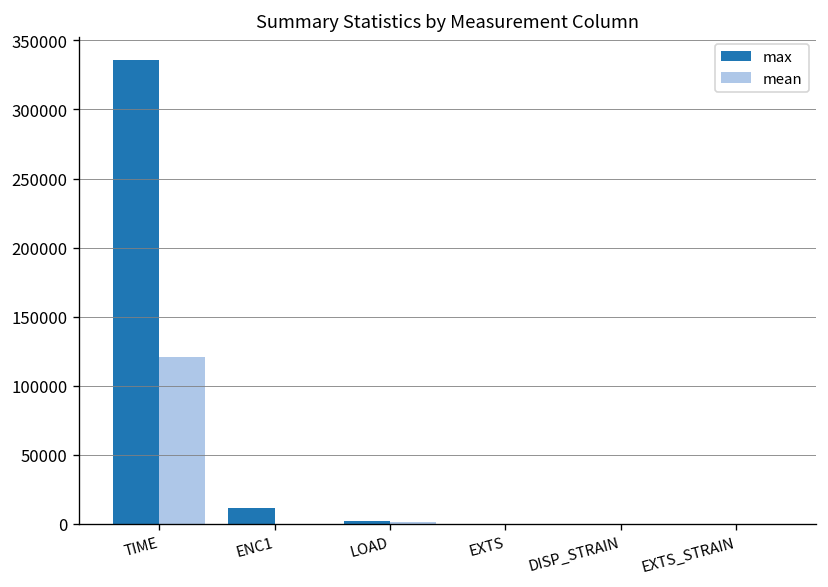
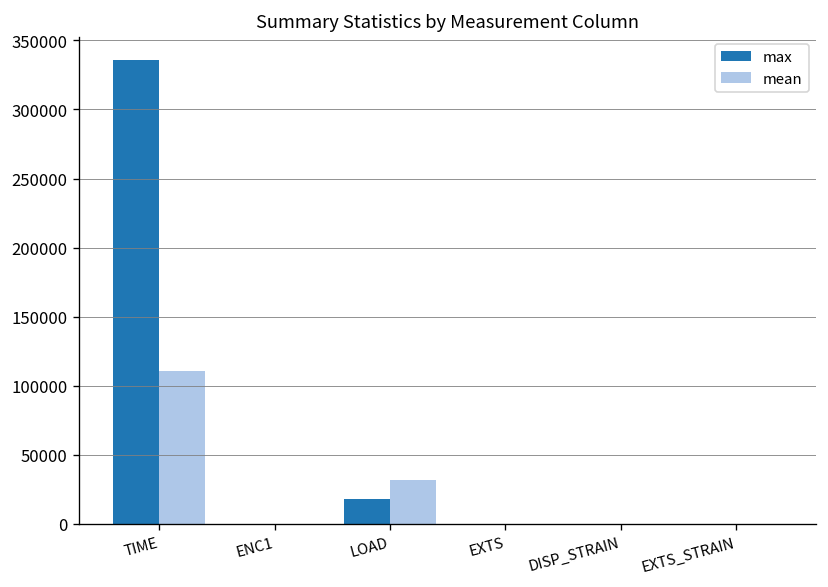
mean, TIME: 121000 -> 111000
max, ENC1: 12000 -> 0
max, LOAD: 2000 -> 18000
mean, LOAD: 1000 -> 31000
